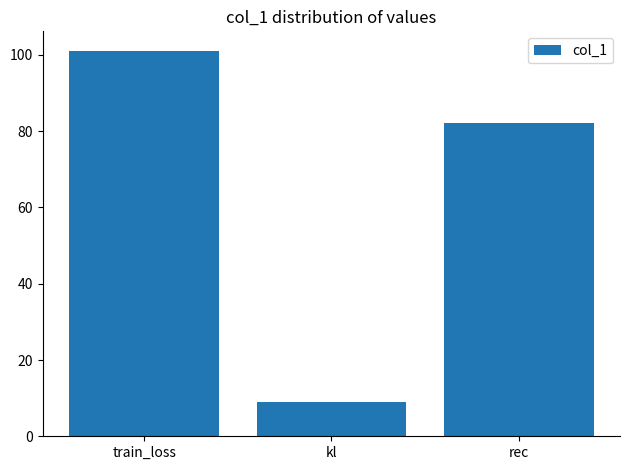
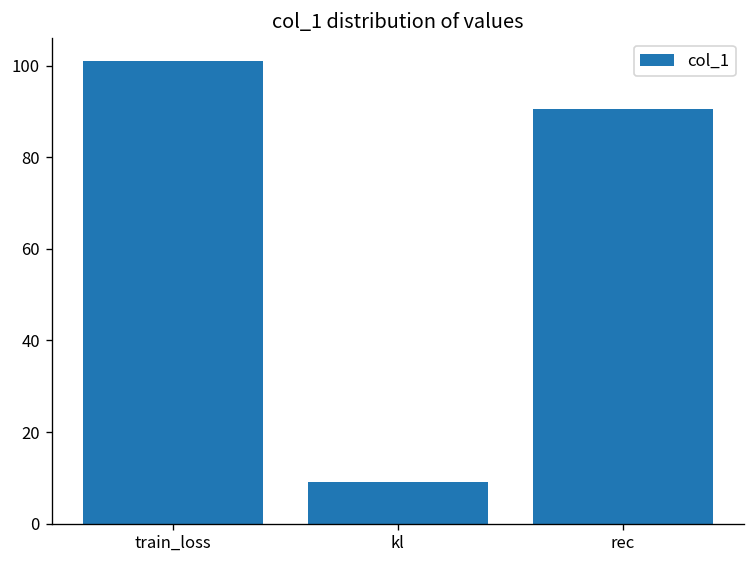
rec: 82 -> 91
